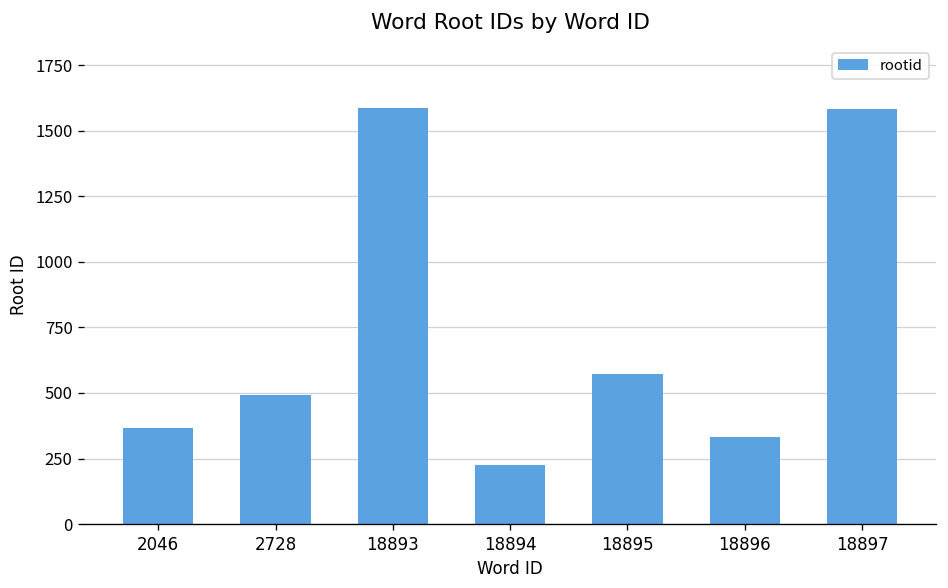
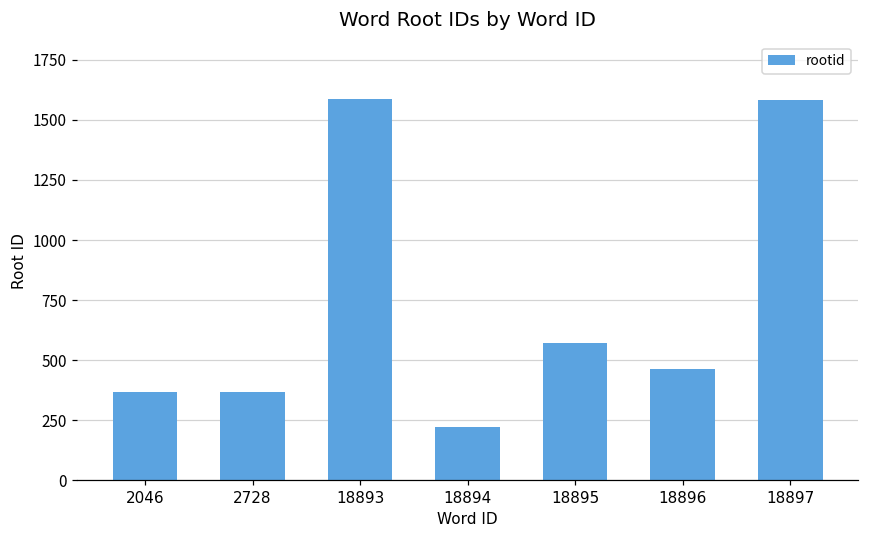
2728: 490 -> 370
18896: 330 -> 460
